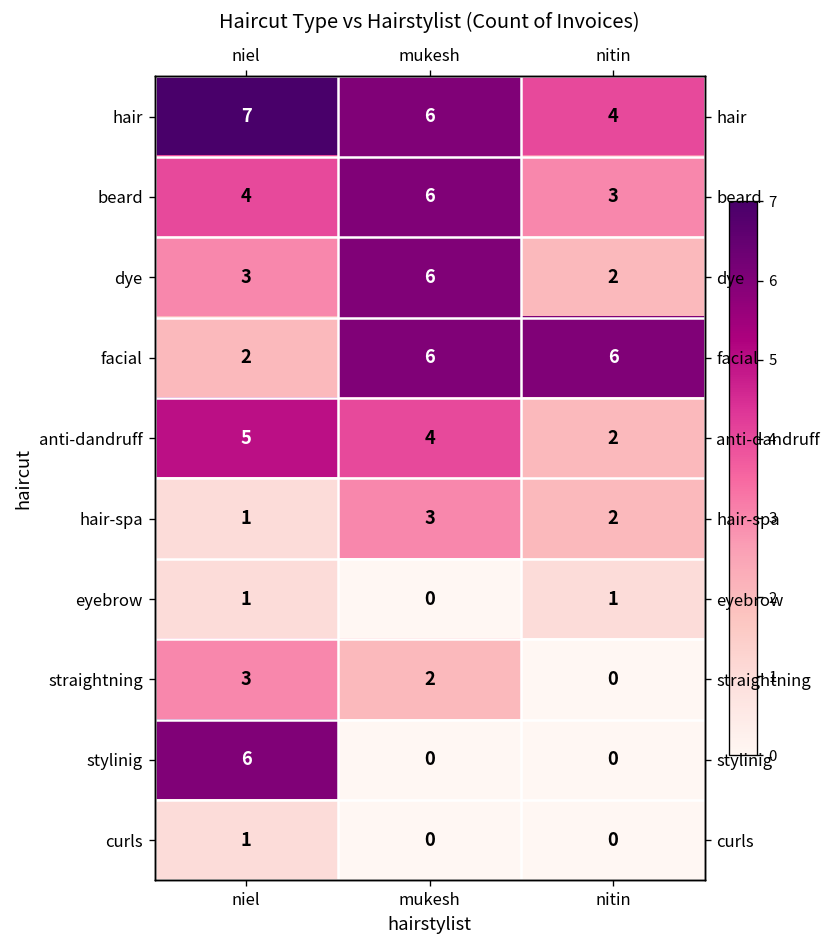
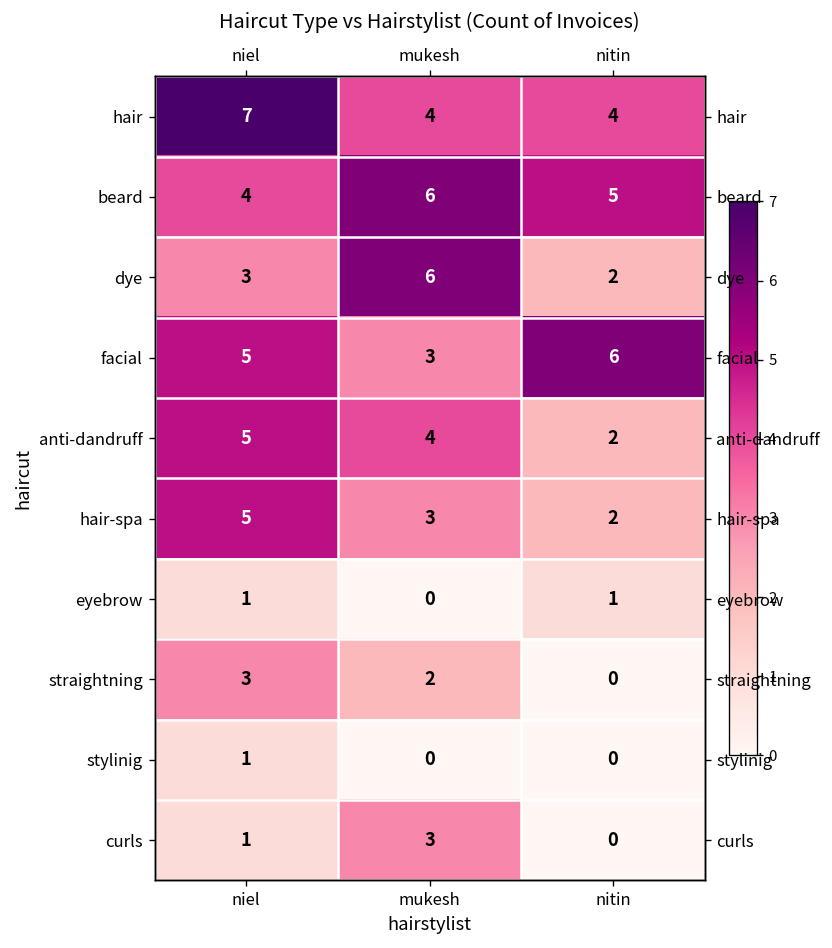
hair, mukesh: 6 -> 4
beard, nitin: 3 -> 5
facial, niel: 2 -> 5
facial, mukesh: 6 -> 3
hair-spa, niel: 1 -> 5
stylinig, niel: 6 -> 1
curls, mukesh: 0 -> 3
